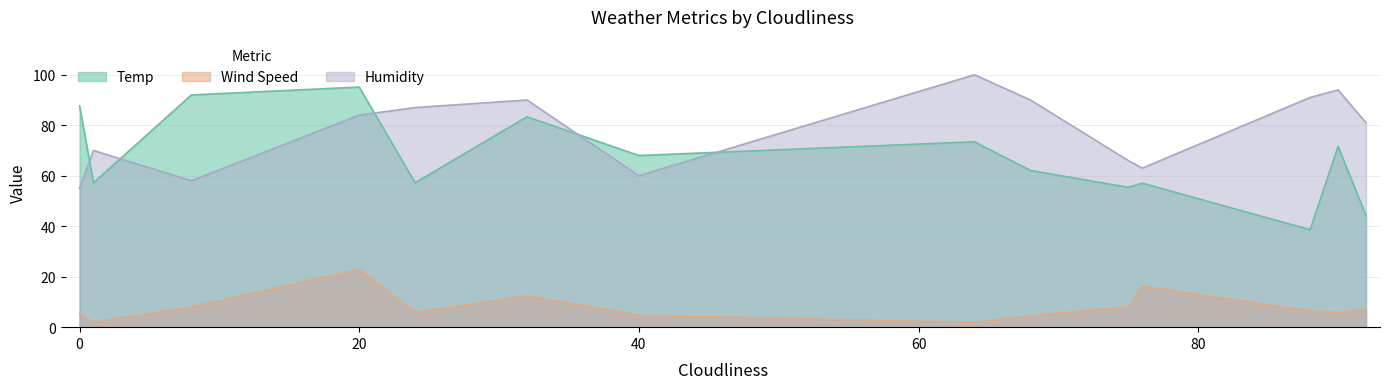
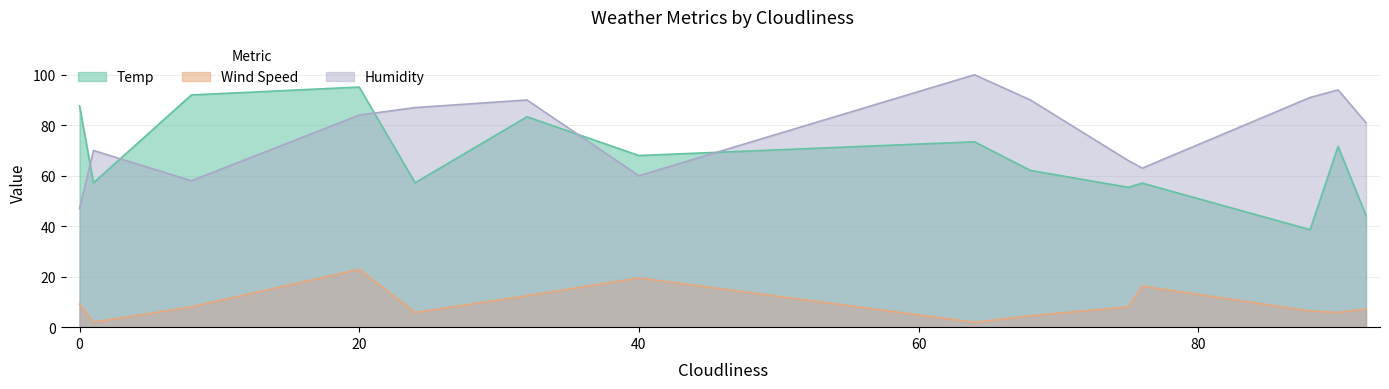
Wind Speed, 0: 6 -> 9
Humidity, 0: 55 -> 47
Wind Speed, 40: 5 -> 20
